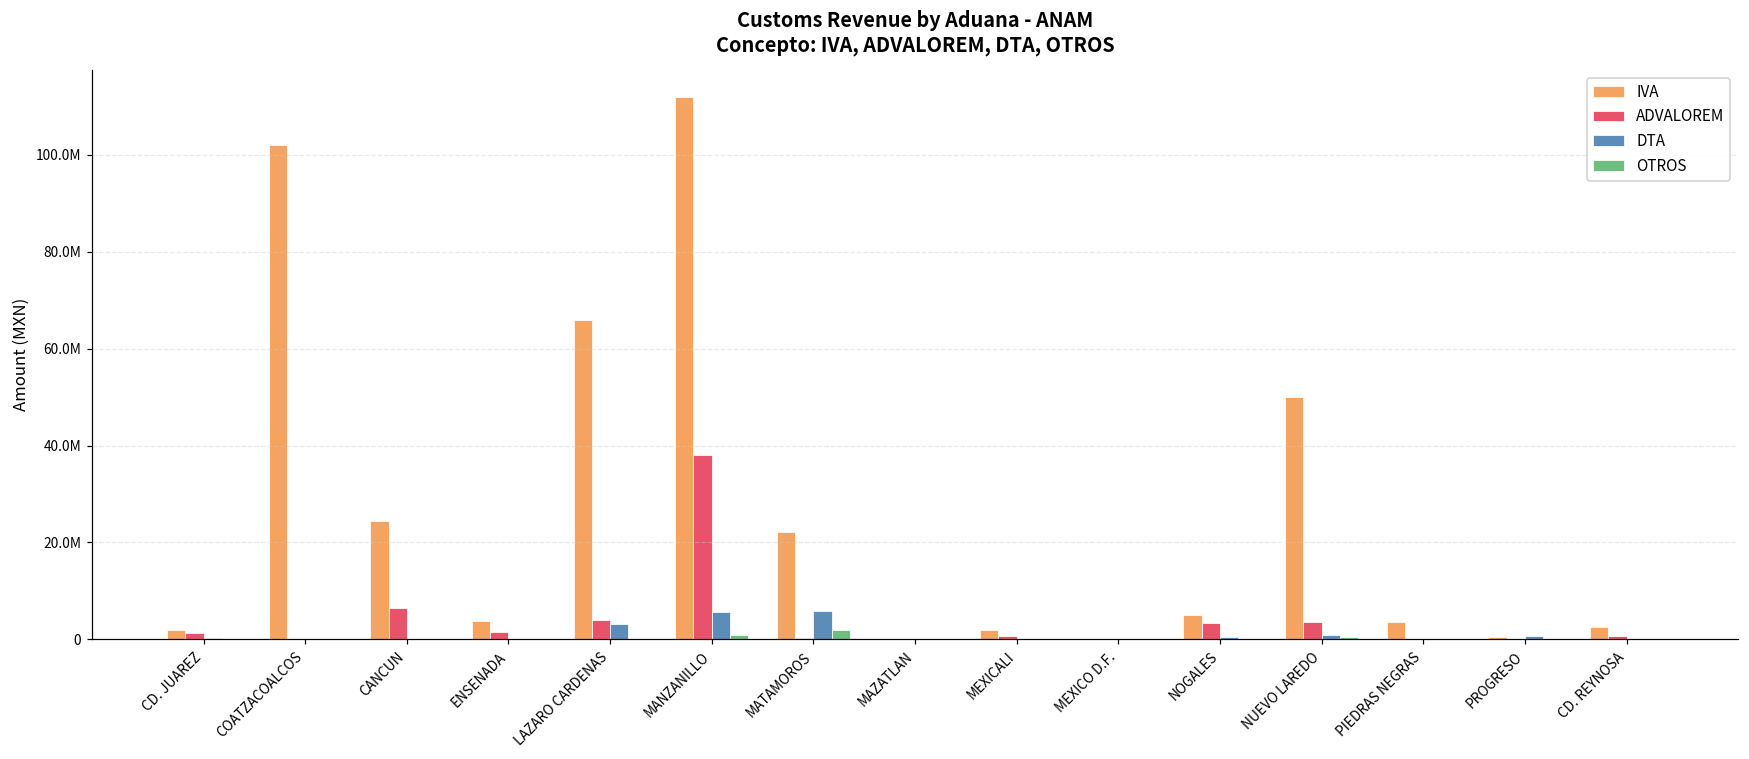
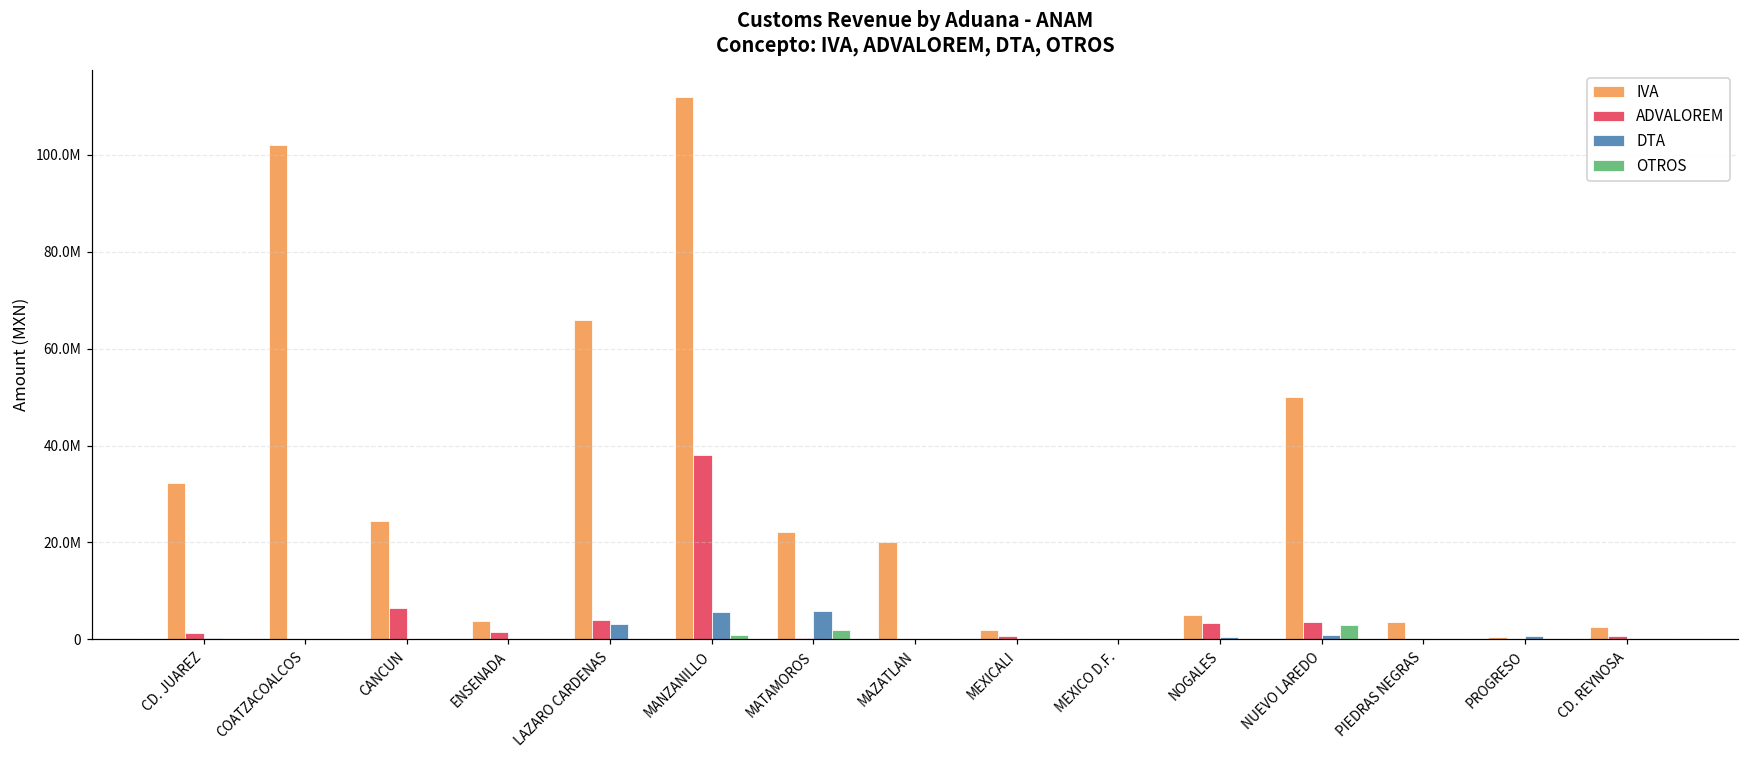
IVA, CD. JUAREZ: 2000000 -> 32000000
IVA, MAZATLAN: 0 -> 20000000
OTROS, NUEVO LAREDO: 0 -> 3000000
